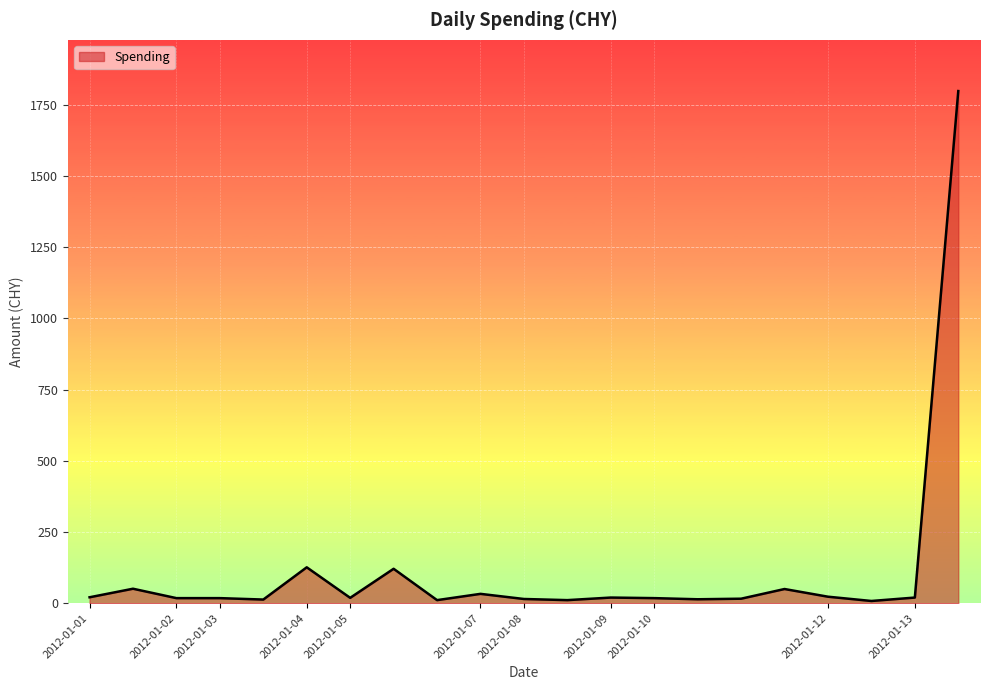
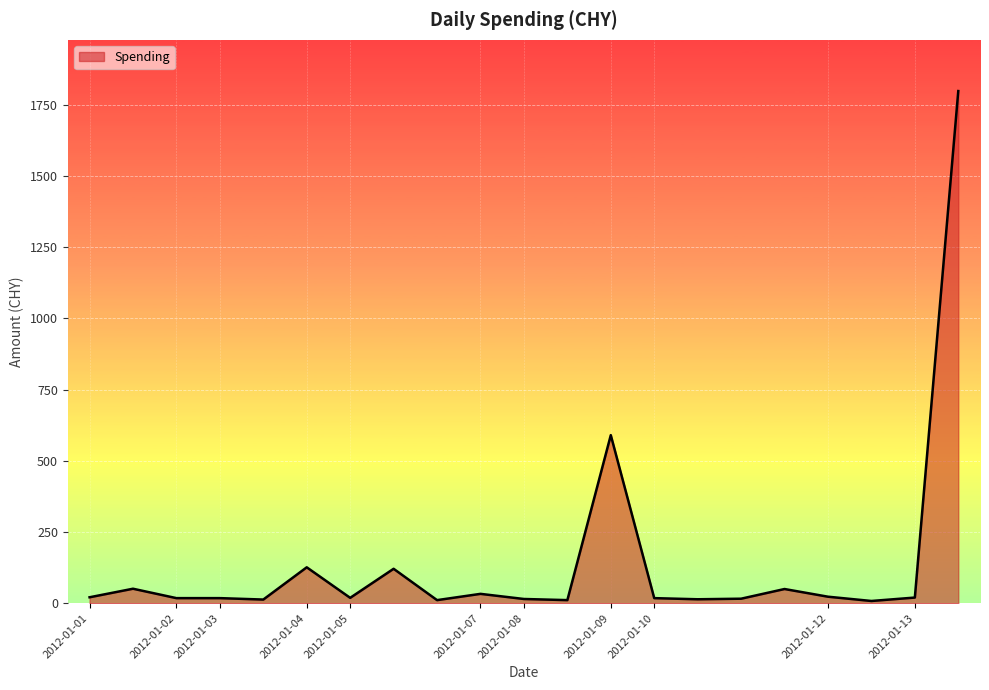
2012-01-09: 20 -> 590
